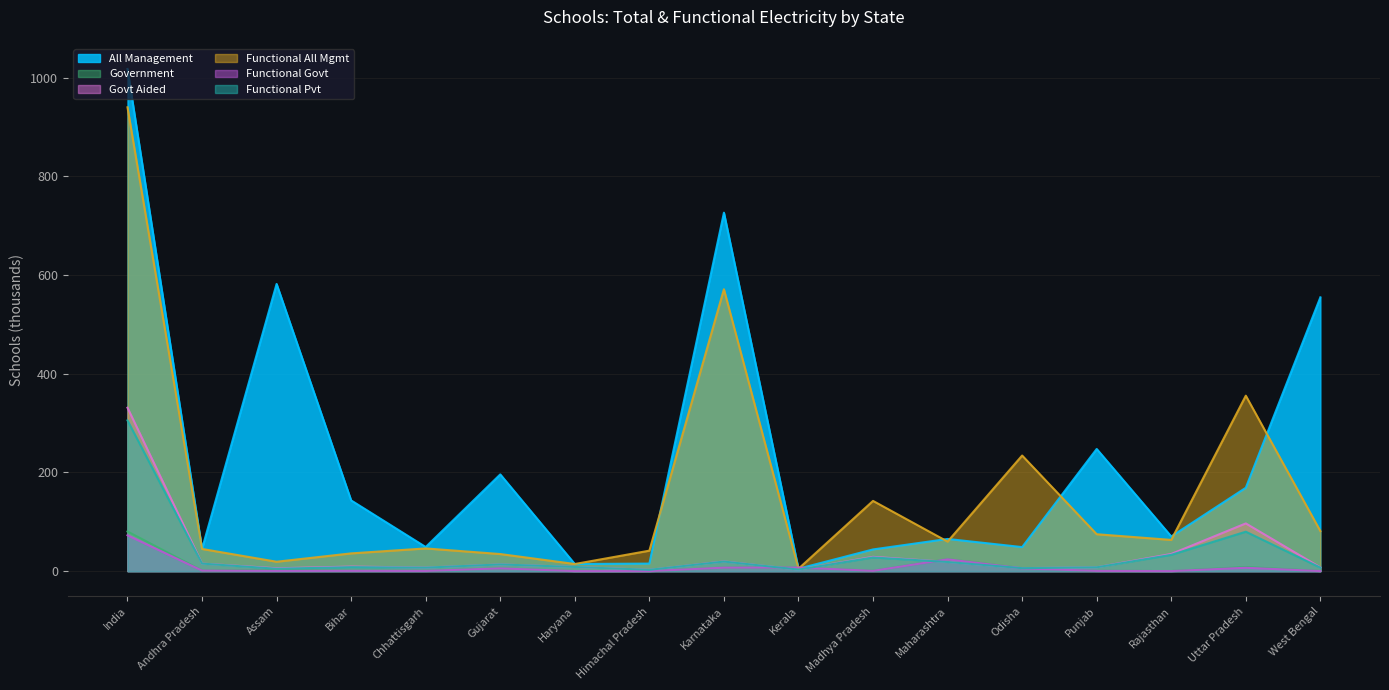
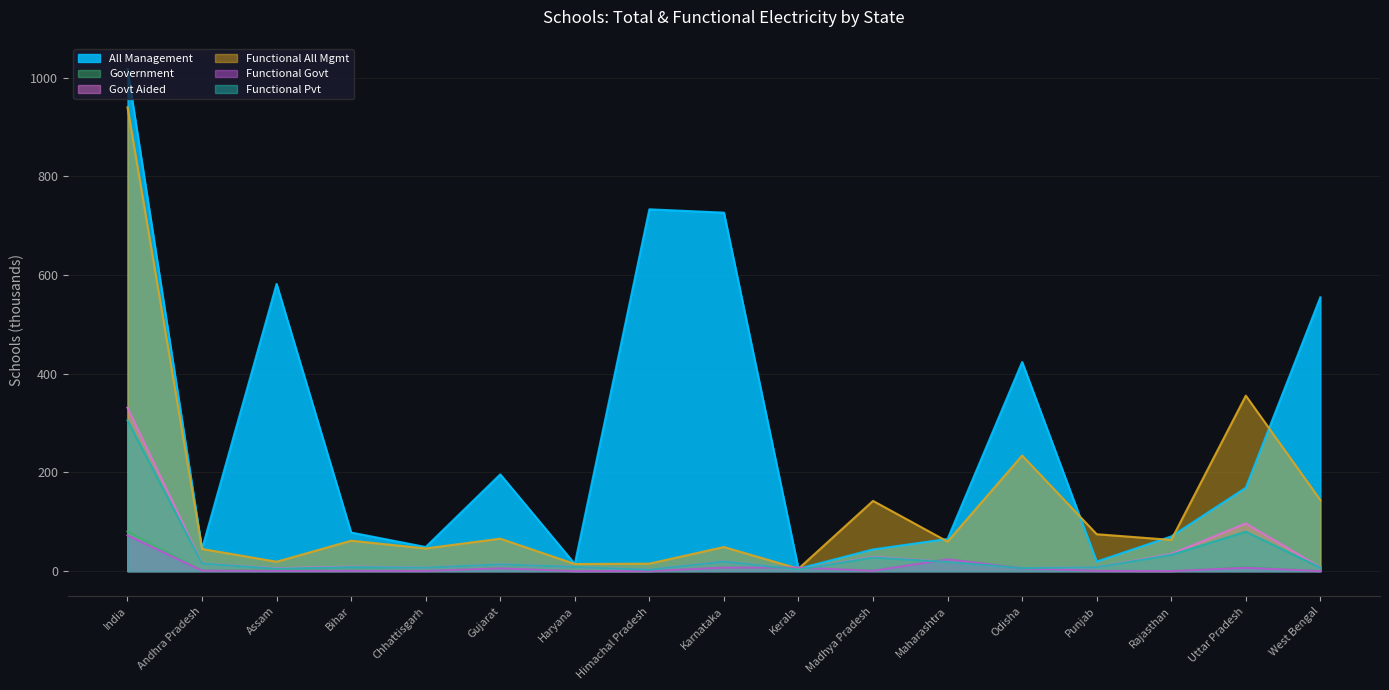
All Management, Bihar: 140 -> 80
Functional All Mgmt, Bihar: 40 -> 60
Functional All Mgmt, Gujarat: 30 -> 70
All Management, Himachal Pradesh: 20 -> 730
Functional All Mgmt, Himachal Pradesh: 40 -> 20
Functional All Mgmt, Karnataka: 570 -> 50
All Management, Odisha: 50 -> 420
All Management, Punjab: 250 -> 20
Functional All Mgmt, West Bengal: 80 -> 140
